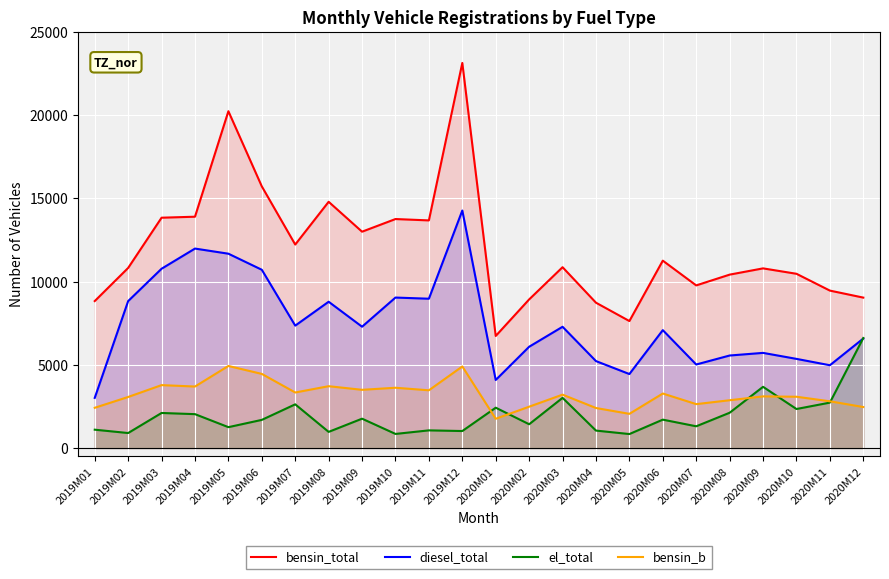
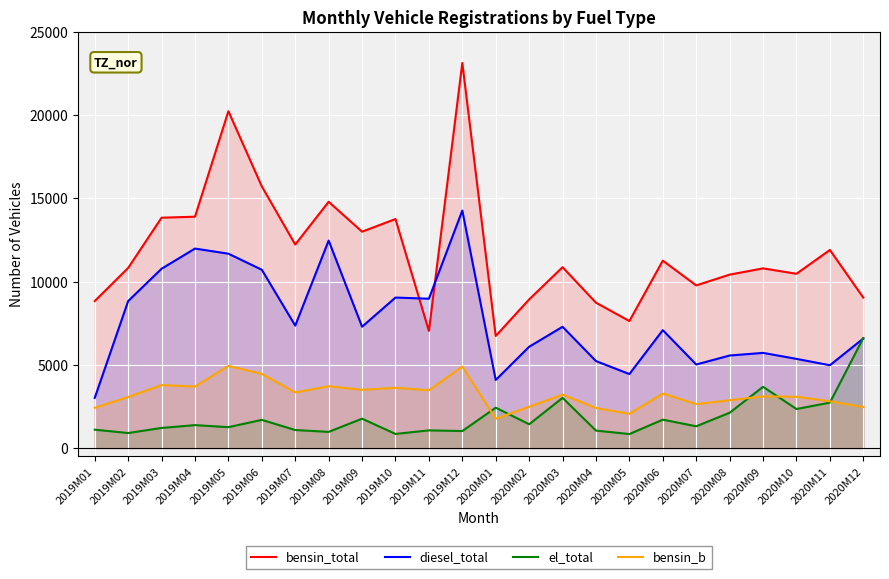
el_total, 2019M03: 2100 -> 1200
el_total, 2019M04: 2000 -> 1400
el_total, 2019M07: 2600 -> 1100
diesel_total, 2019M08: 8800 -> 12500
bensin_total, 2019M11: 13700 -> 7000
bensin_total, 2020M11: 9500 -> 11900
